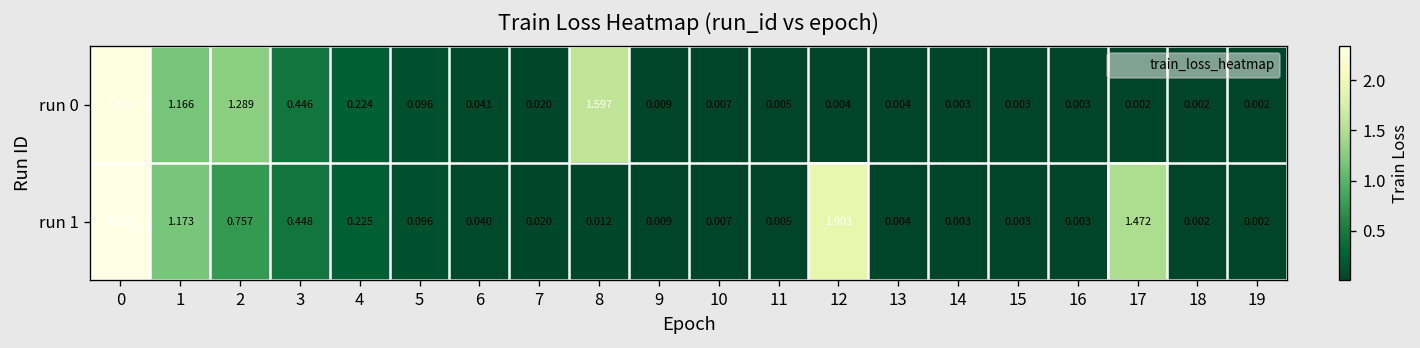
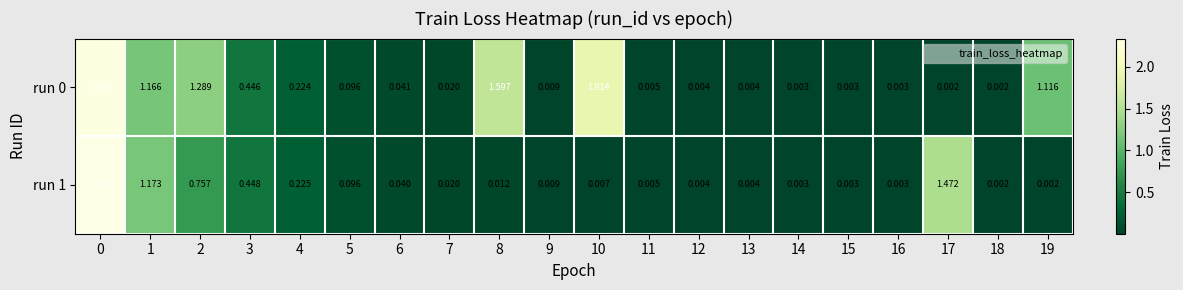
run 0, 10: 0.007 -> 1.914
run 0, 19: 0.002 -> 1.116
run 1, 12: 1.903 -> 0.004
